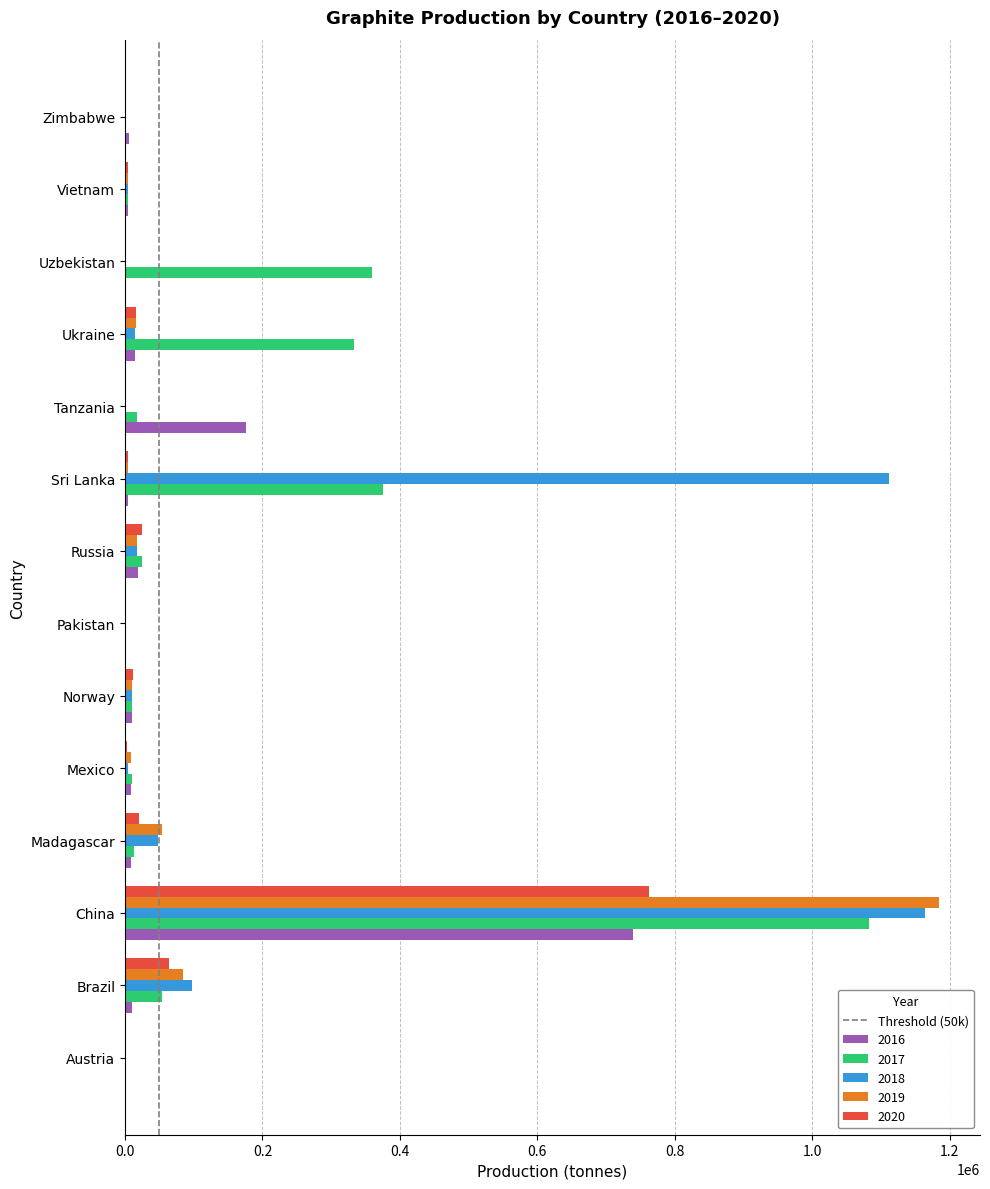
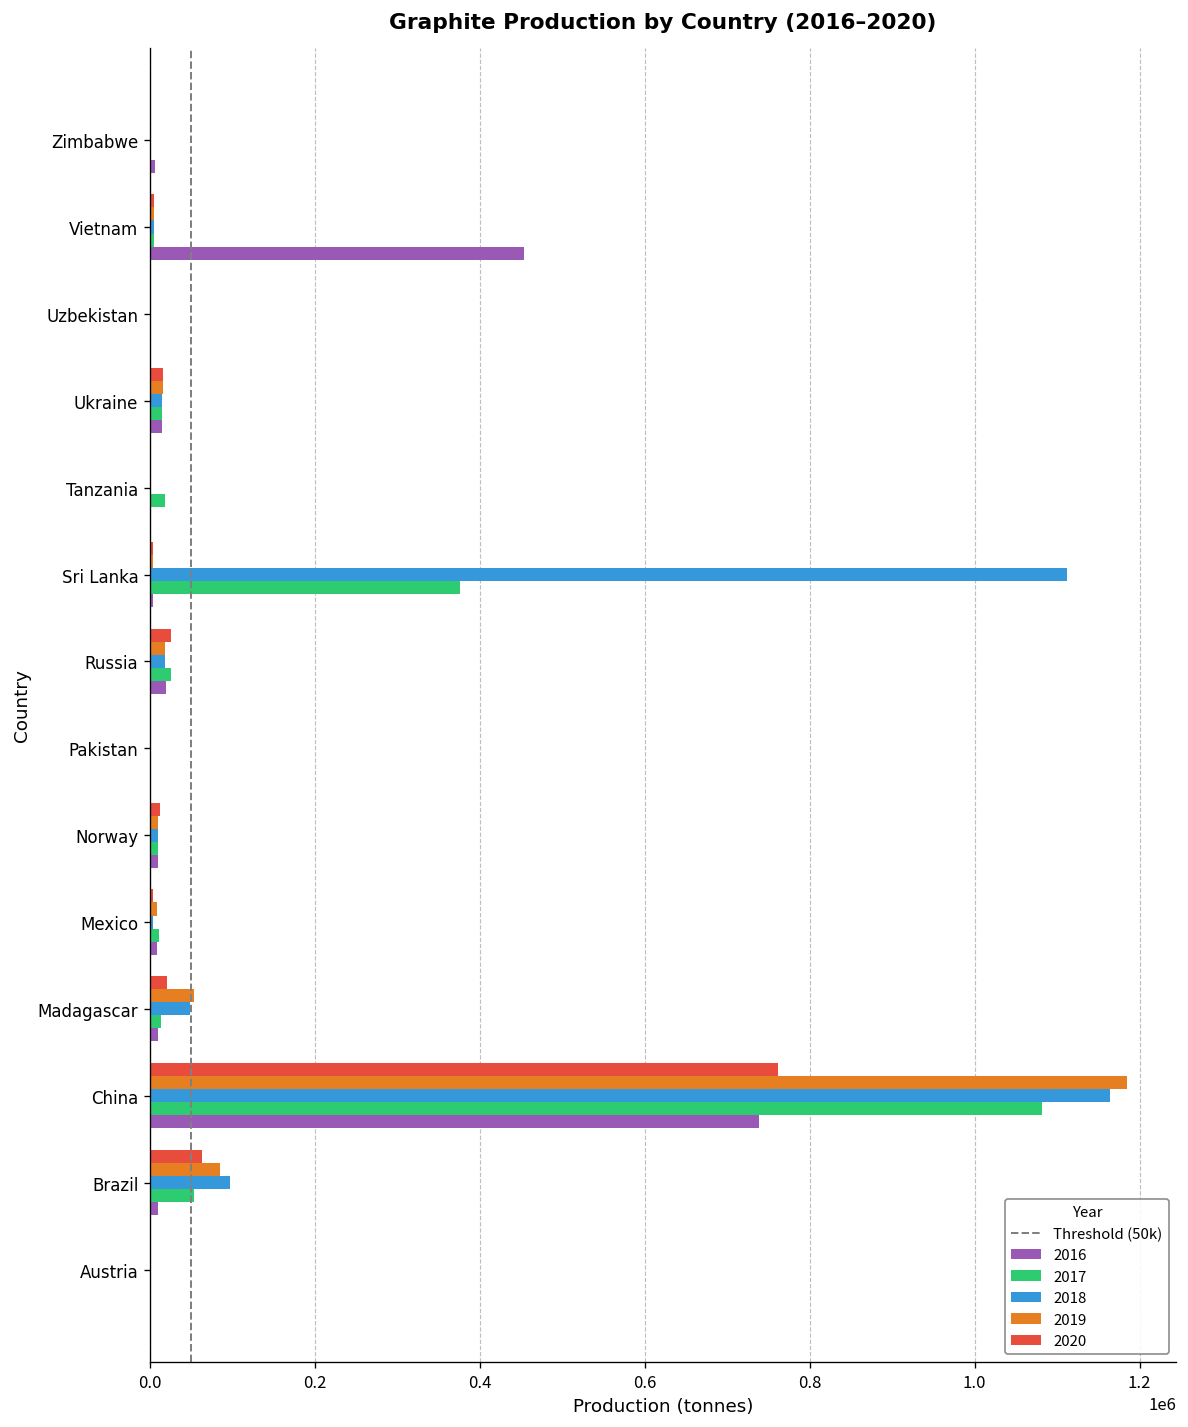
2016, Vietnam: 10000 -> 450000
2017, Uzbekistan: 360000 -> 0
2017, Ukraine: 330000 -> 10000
2016, Tanzania: 180000 -> 0
